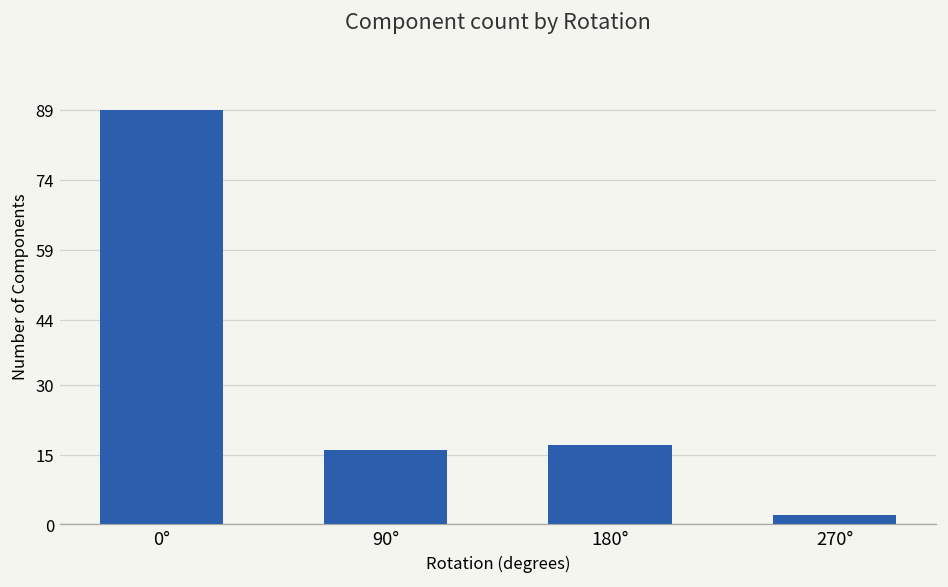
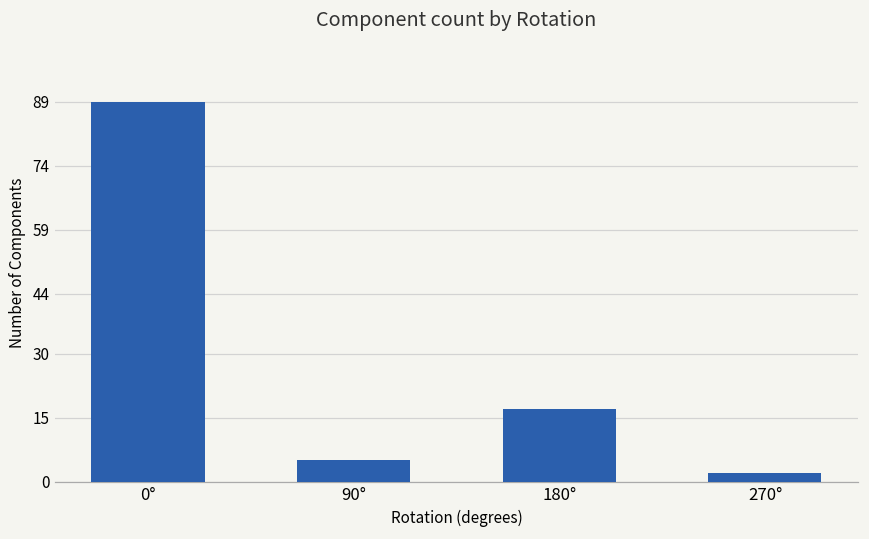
90°: 16 -> 5
